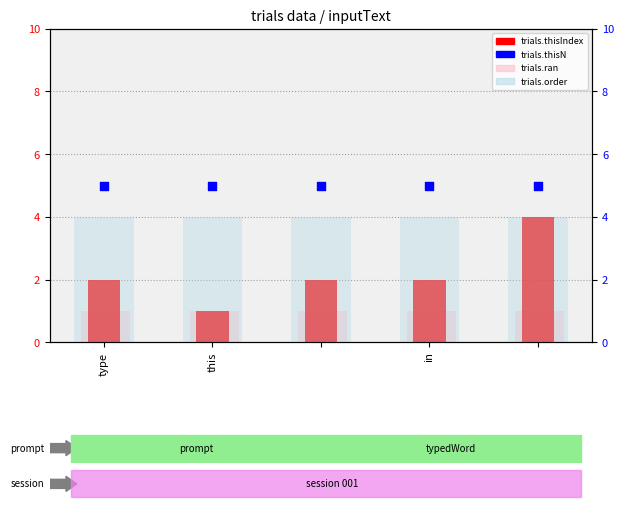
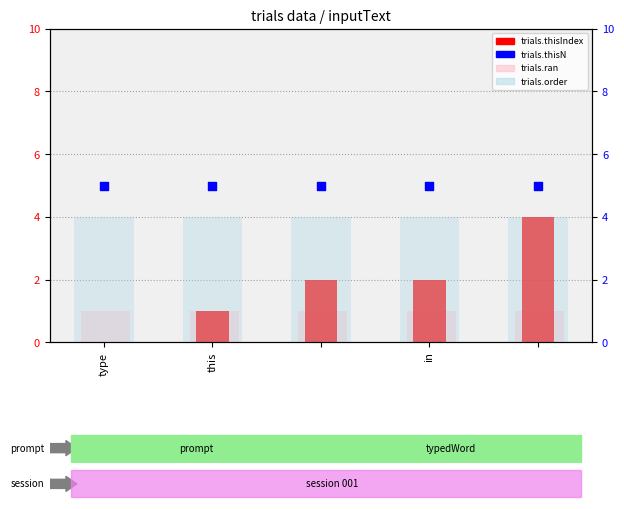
trials.thisIndex, type: 2 -> 0
